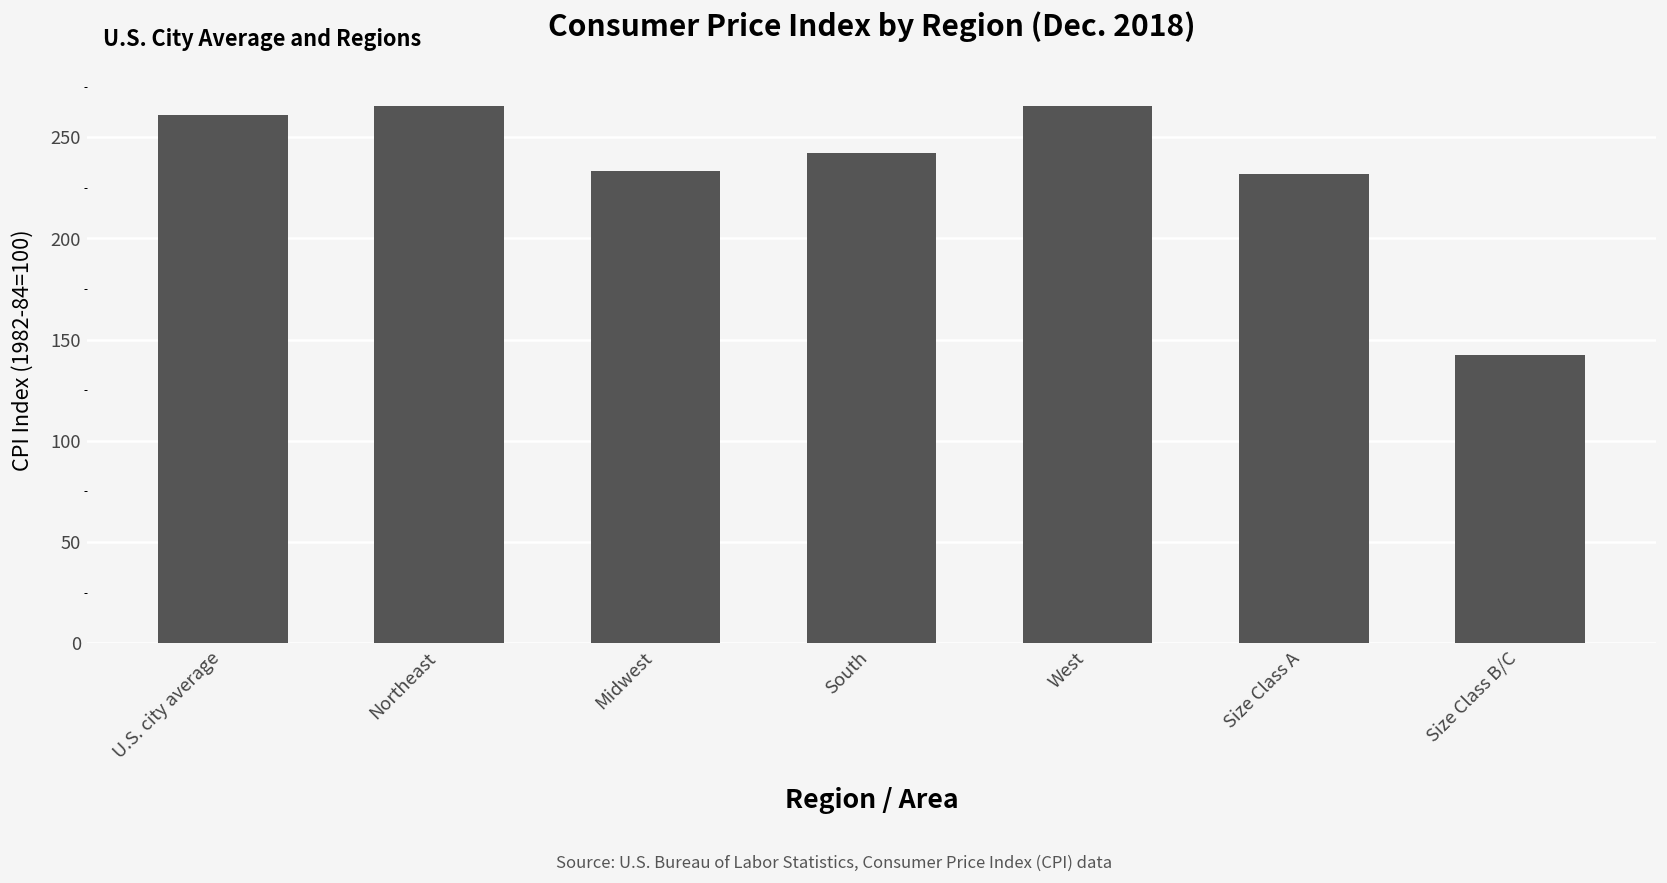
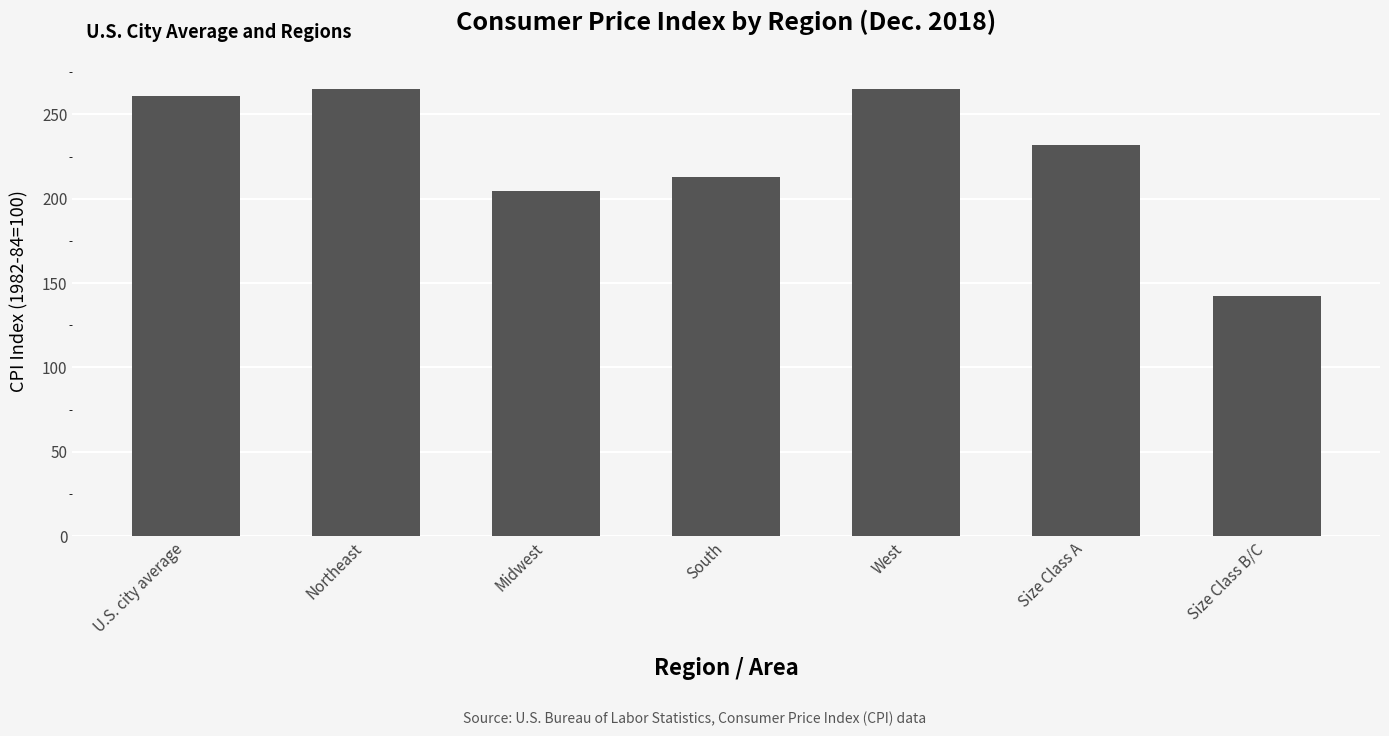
Midwest: 233 -> 205
South: 242 -> 213
